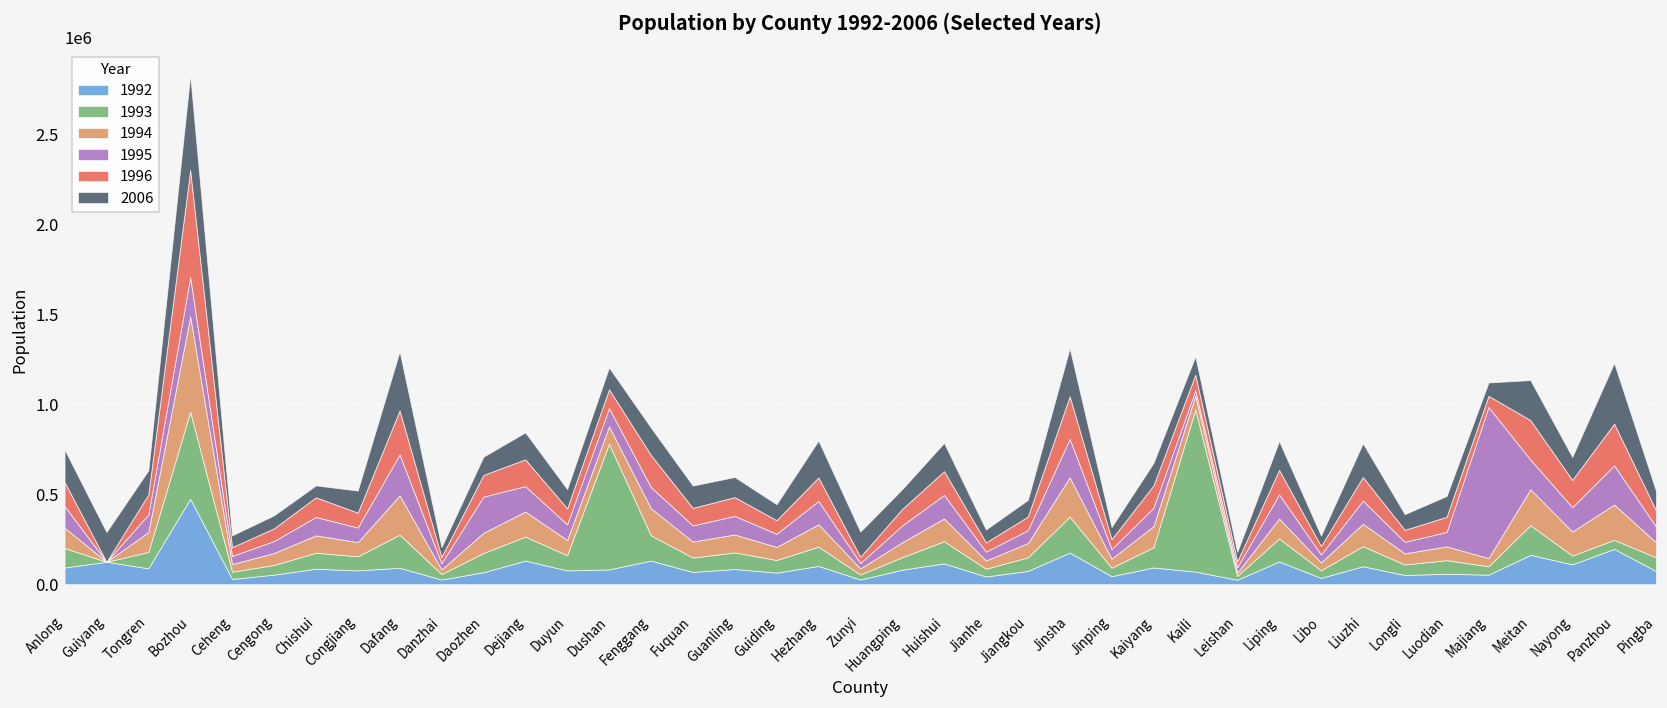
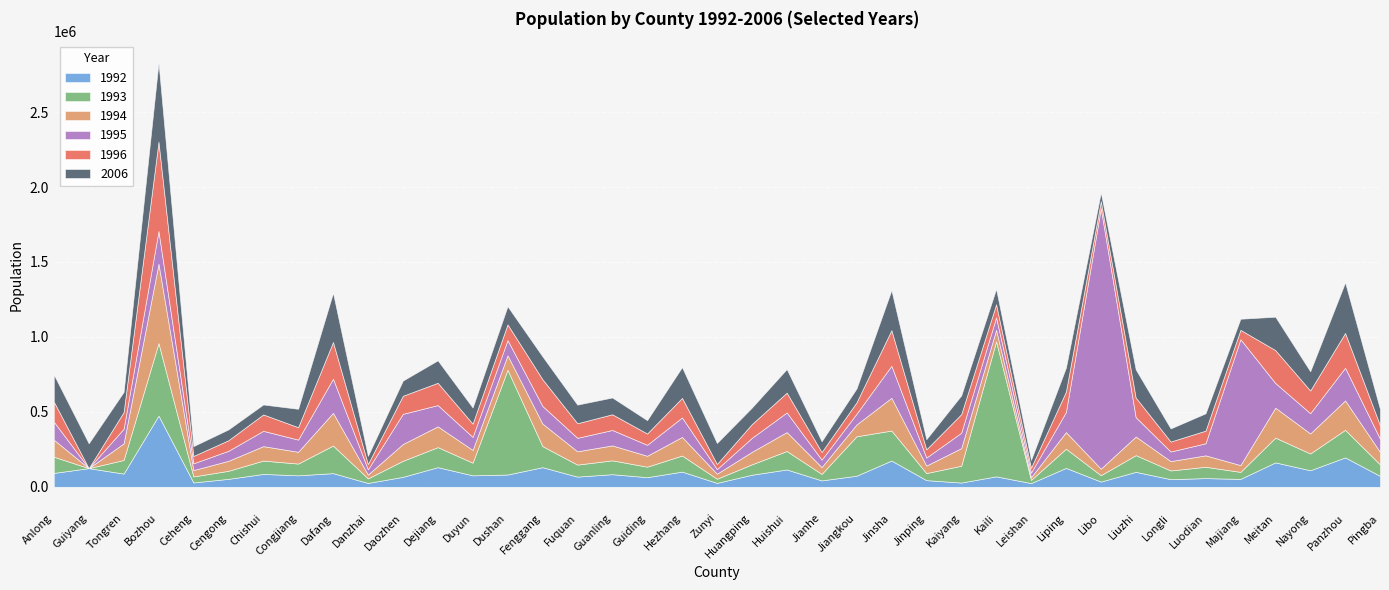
1993, Jiangkou: 80000 -> 260000
1992, Kaiyang: 90000 -> 30000
1995, Kaili: 30000 -> 80000
1995, Libo: 40000 -> 1740000
1993, Nayong: 50000 -> 110000
1993, Panzhou: 50000 -> 180000
